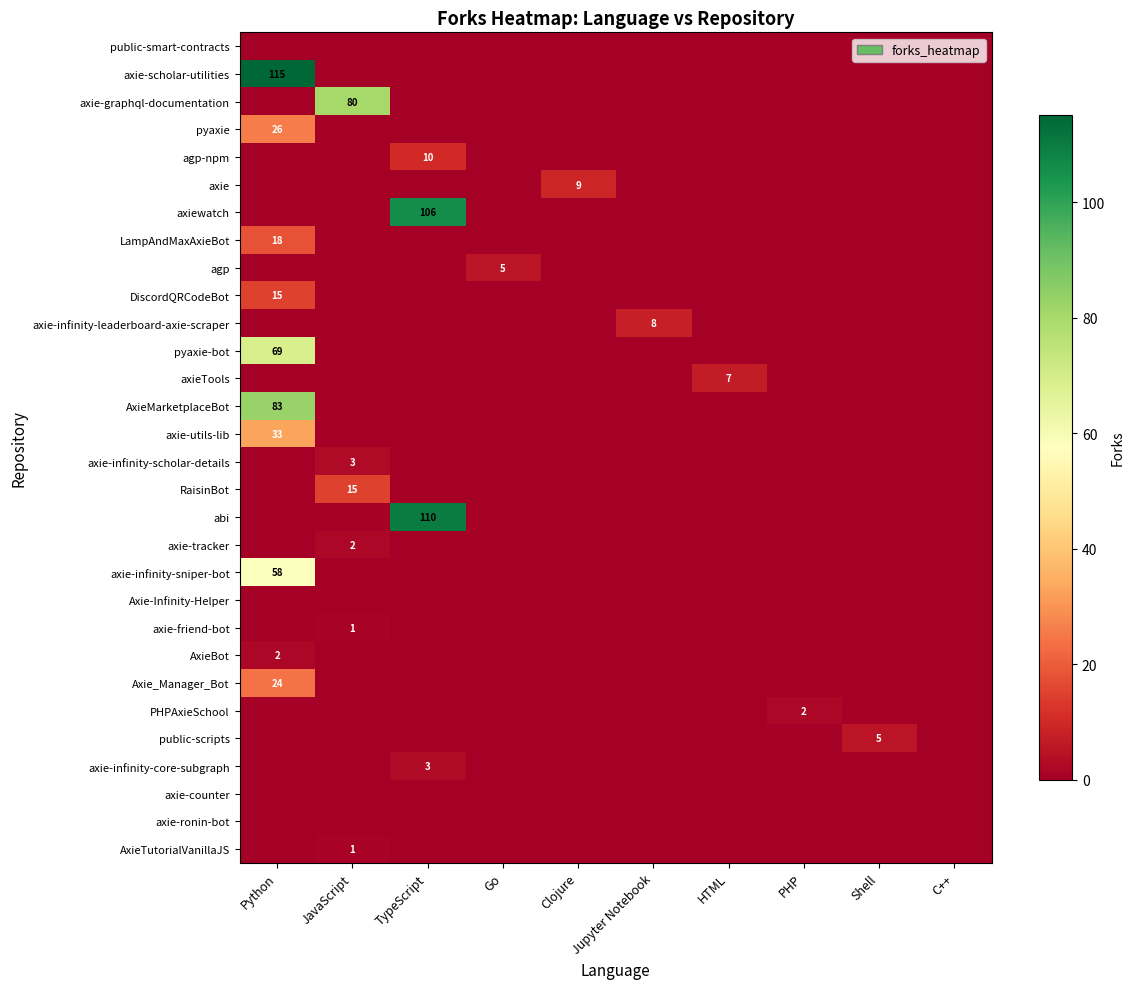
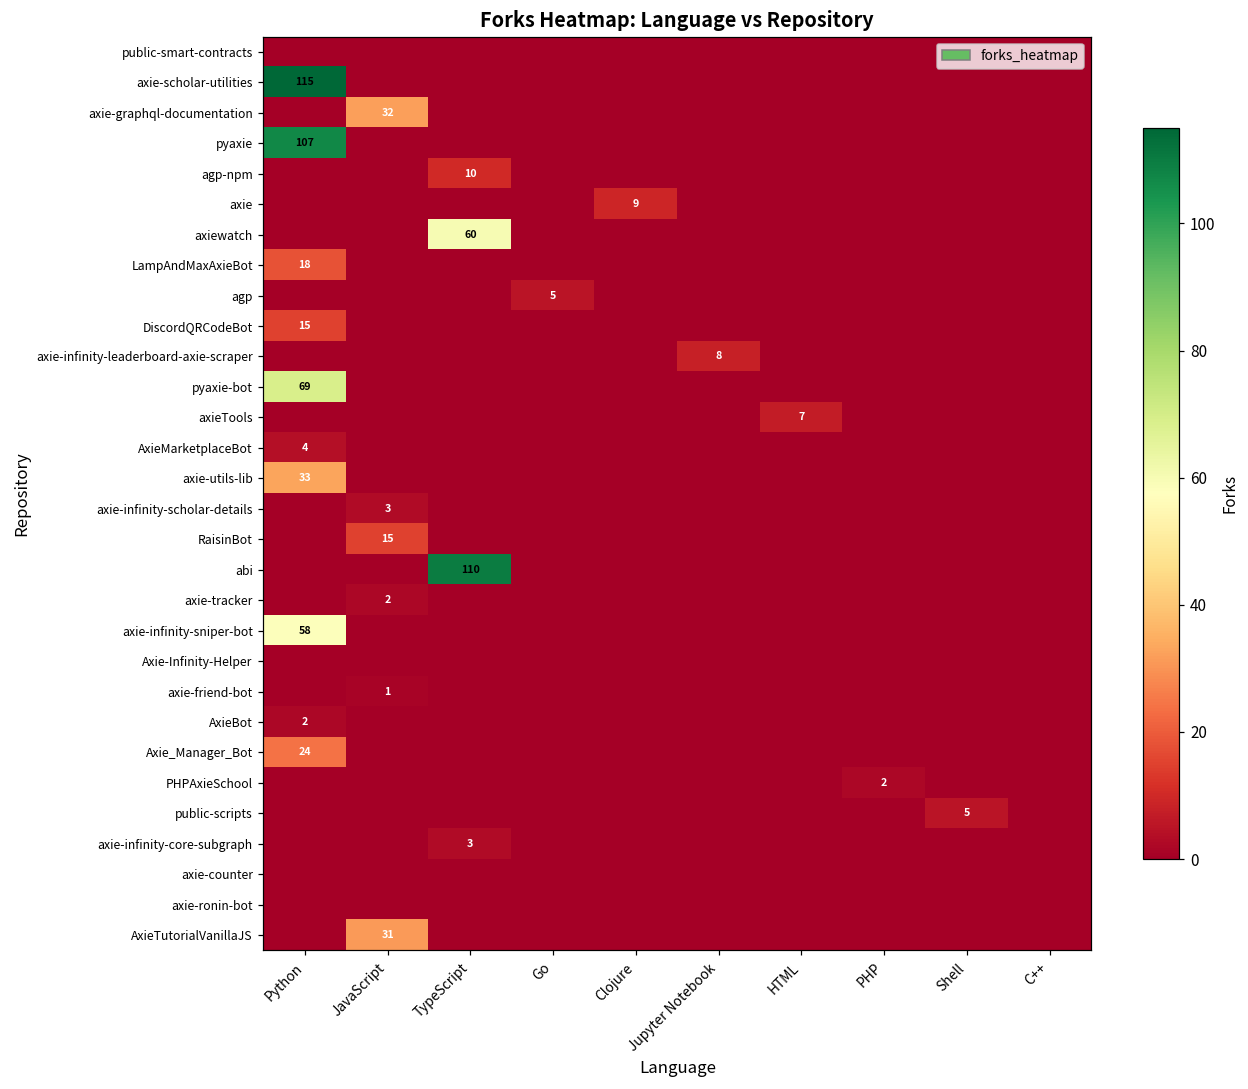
axie-graphql-documentation, JavaScript: 80 -> 32
pyaxie, Python: 26 -> 107
axiewatch, TypeScript: 106 -> 60
AxieMarketplaceBot, Python: 83 -> 4
AxieTutorialVanillaJS, JavaScript: 1 -> 31
